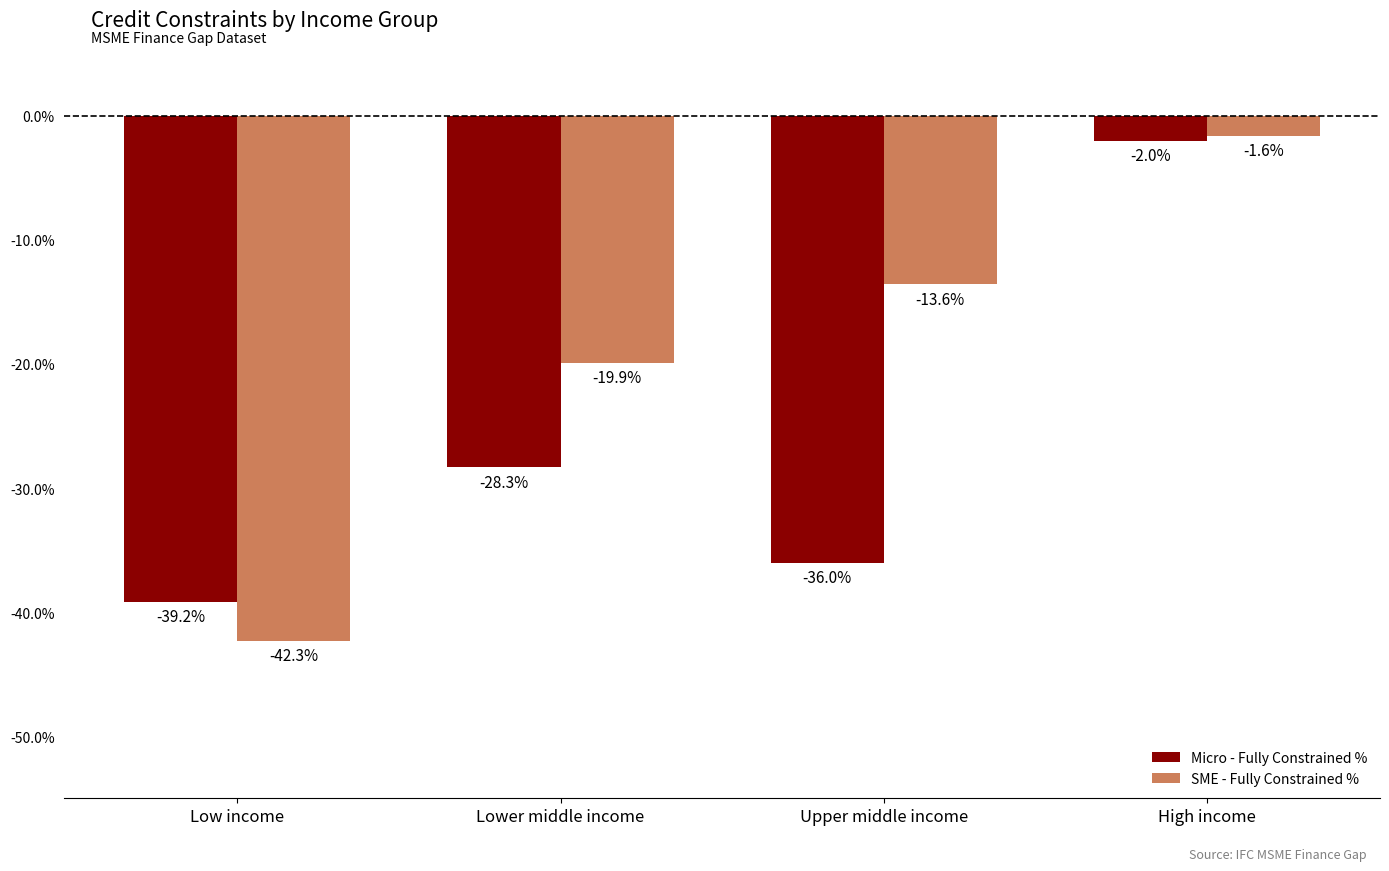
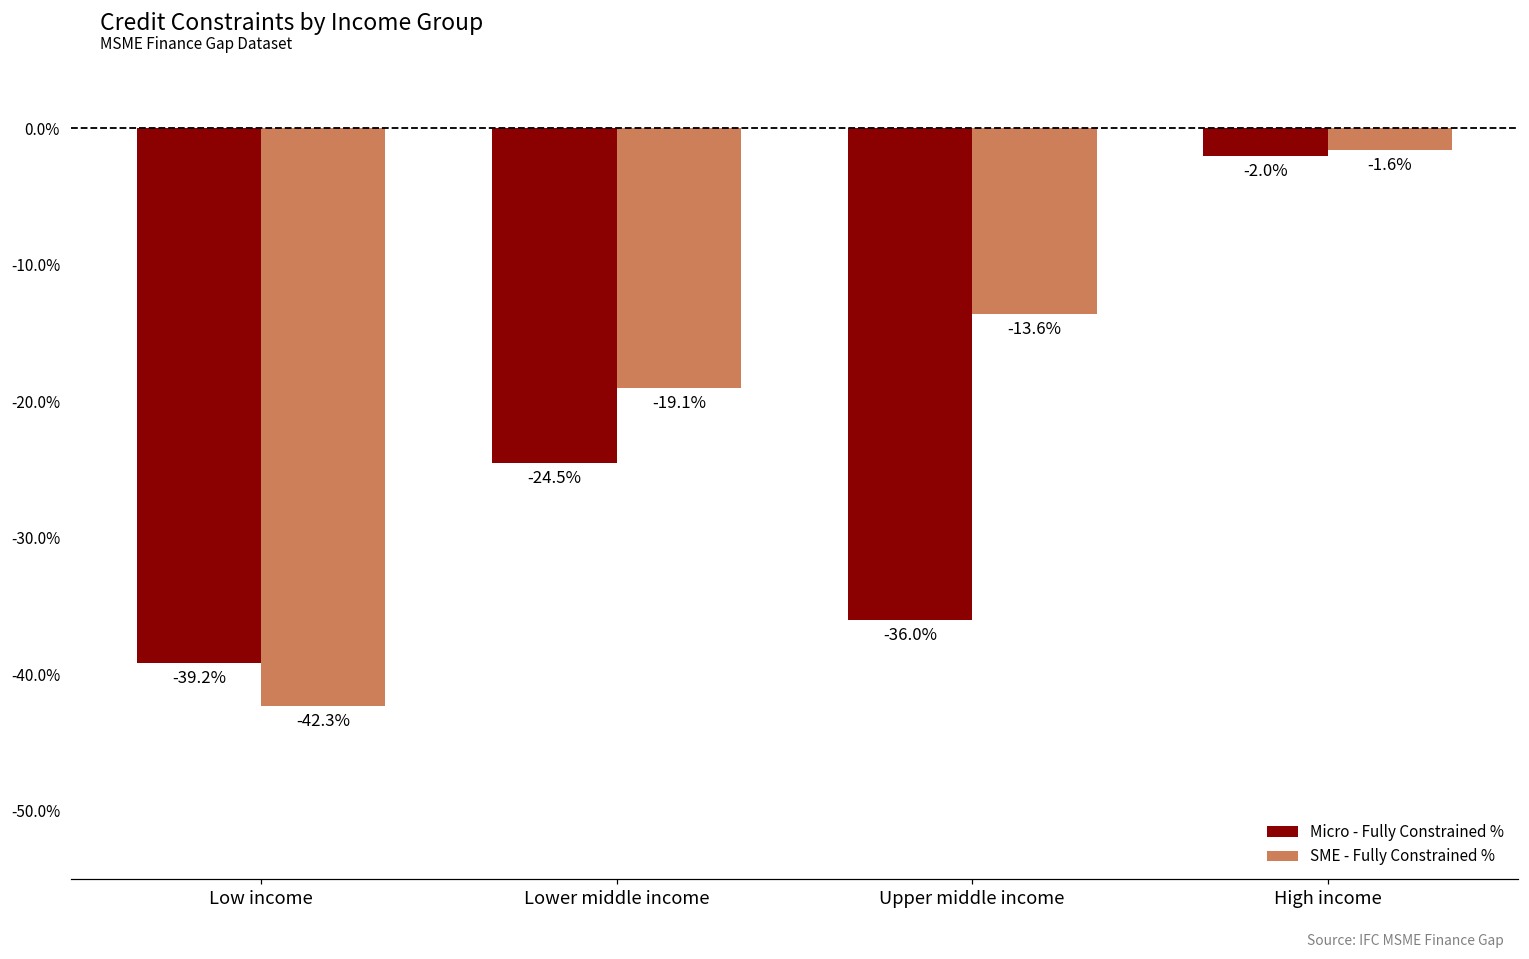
Micro - Fully Constrained %, Lower middle income: -28.3% -> -24.5%
SME - Fully Constrained %, Lower middle income: -19.9% -> -19.1%
